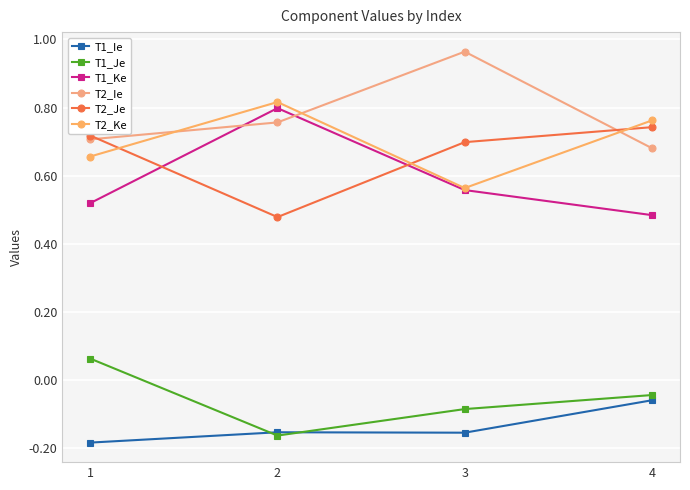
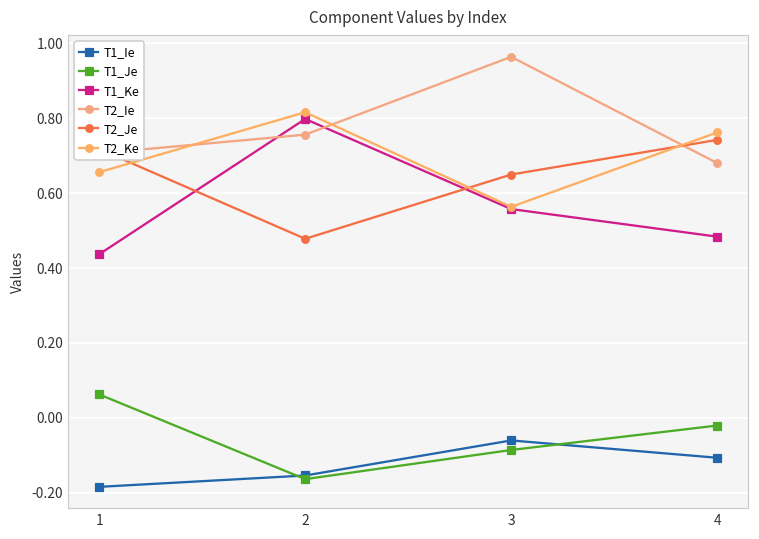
T1_Ke, 1: 0.52 -> 0.44
T1_Ie, 3: -0.16 -> -0.06
T2_Je, 3: 0.70 -> 0.65
T1_Ie, 4: -0.06 -> -0.11
T1_Je, 4: -0.04 -> -0.02
